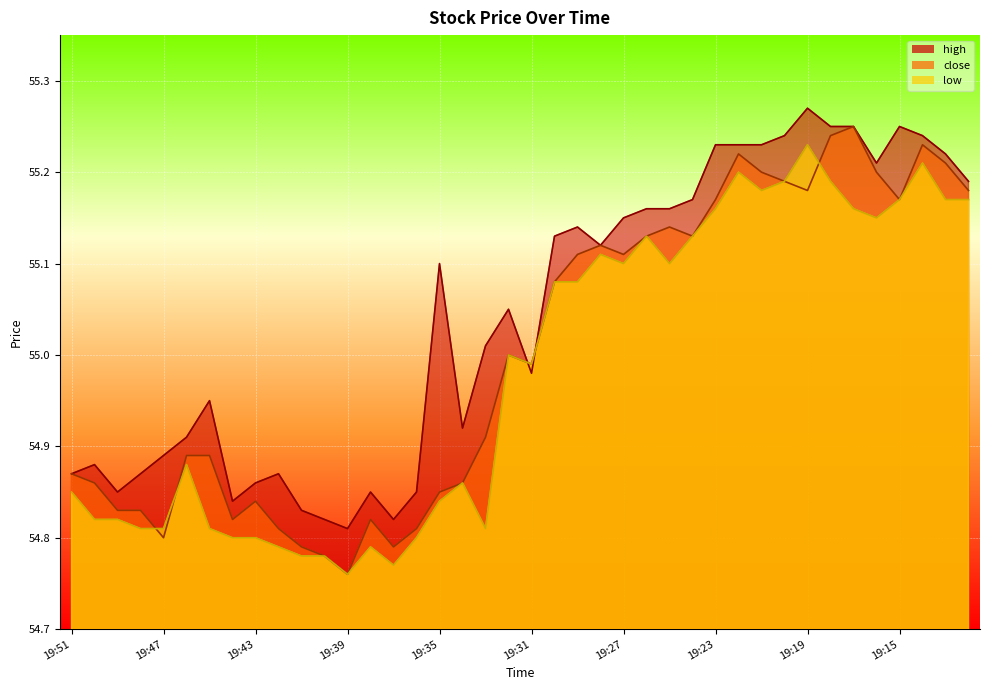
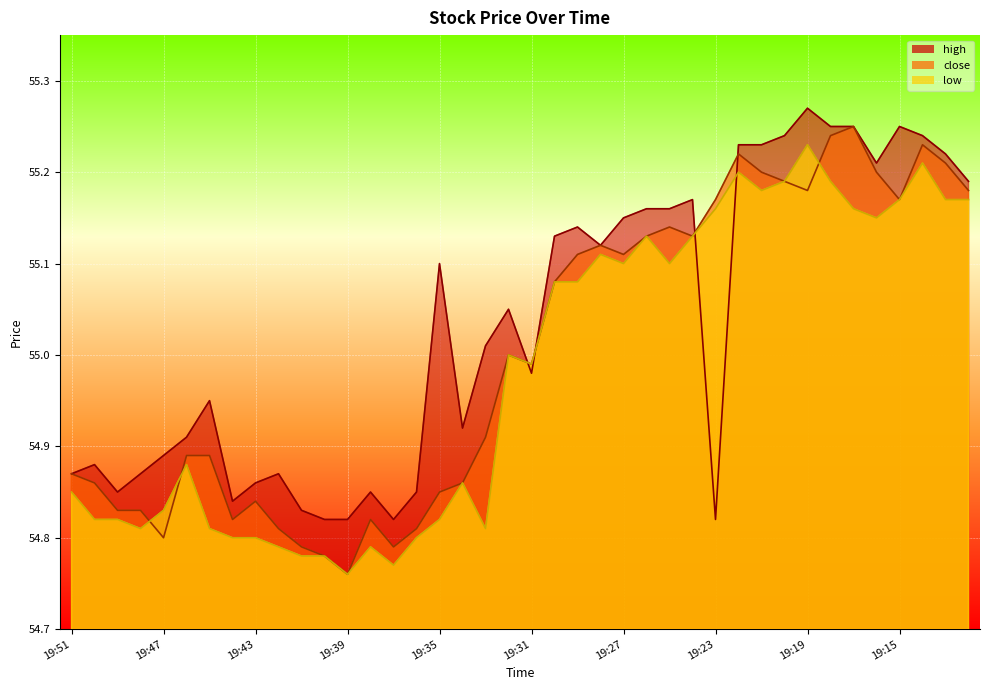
low, 19:47: 54.81 -> 54.83
high, 19:39: 54.81 -> 54.82
low, 19:35: 54.84 -> 54.82
high, 19:23: 55.23 -> 54.82
